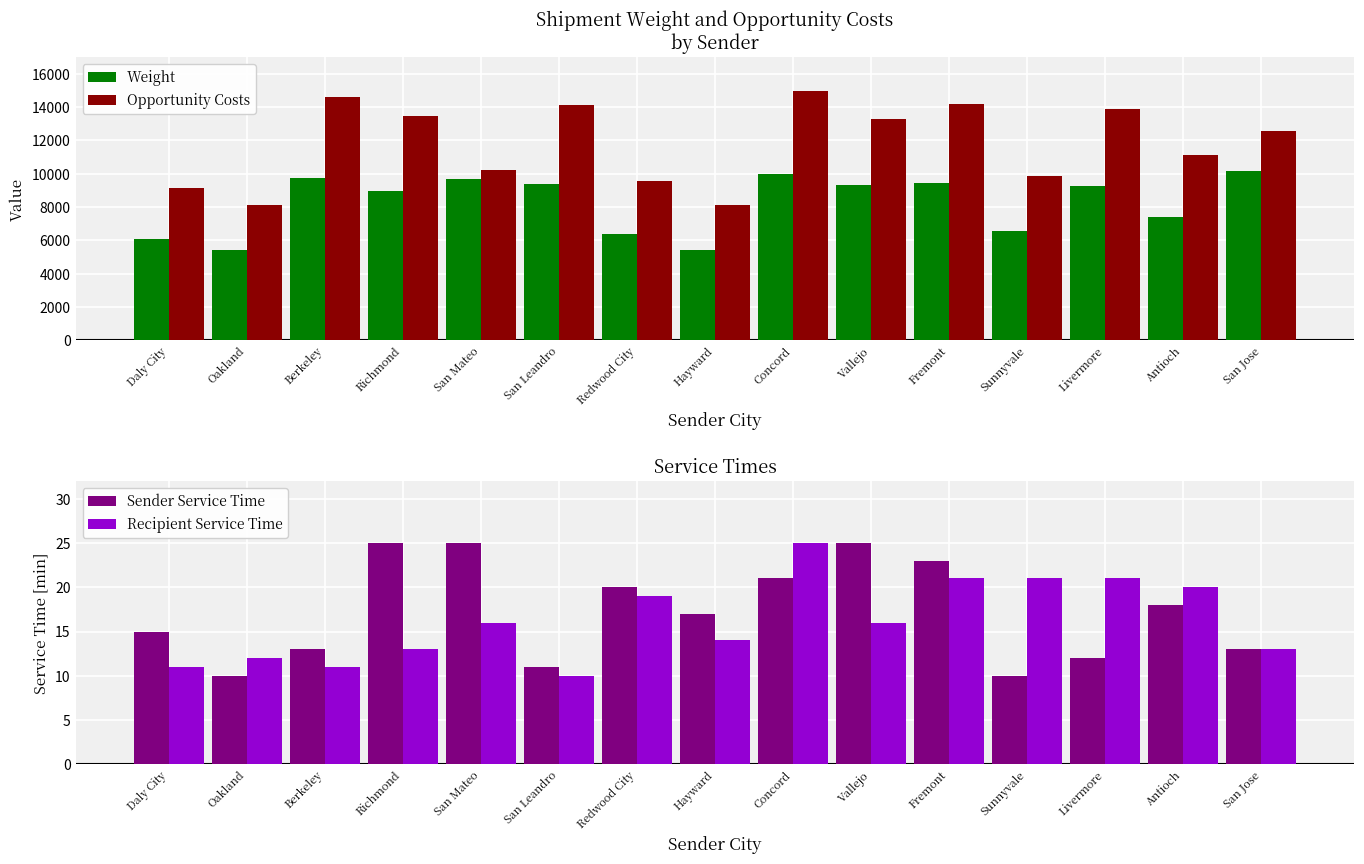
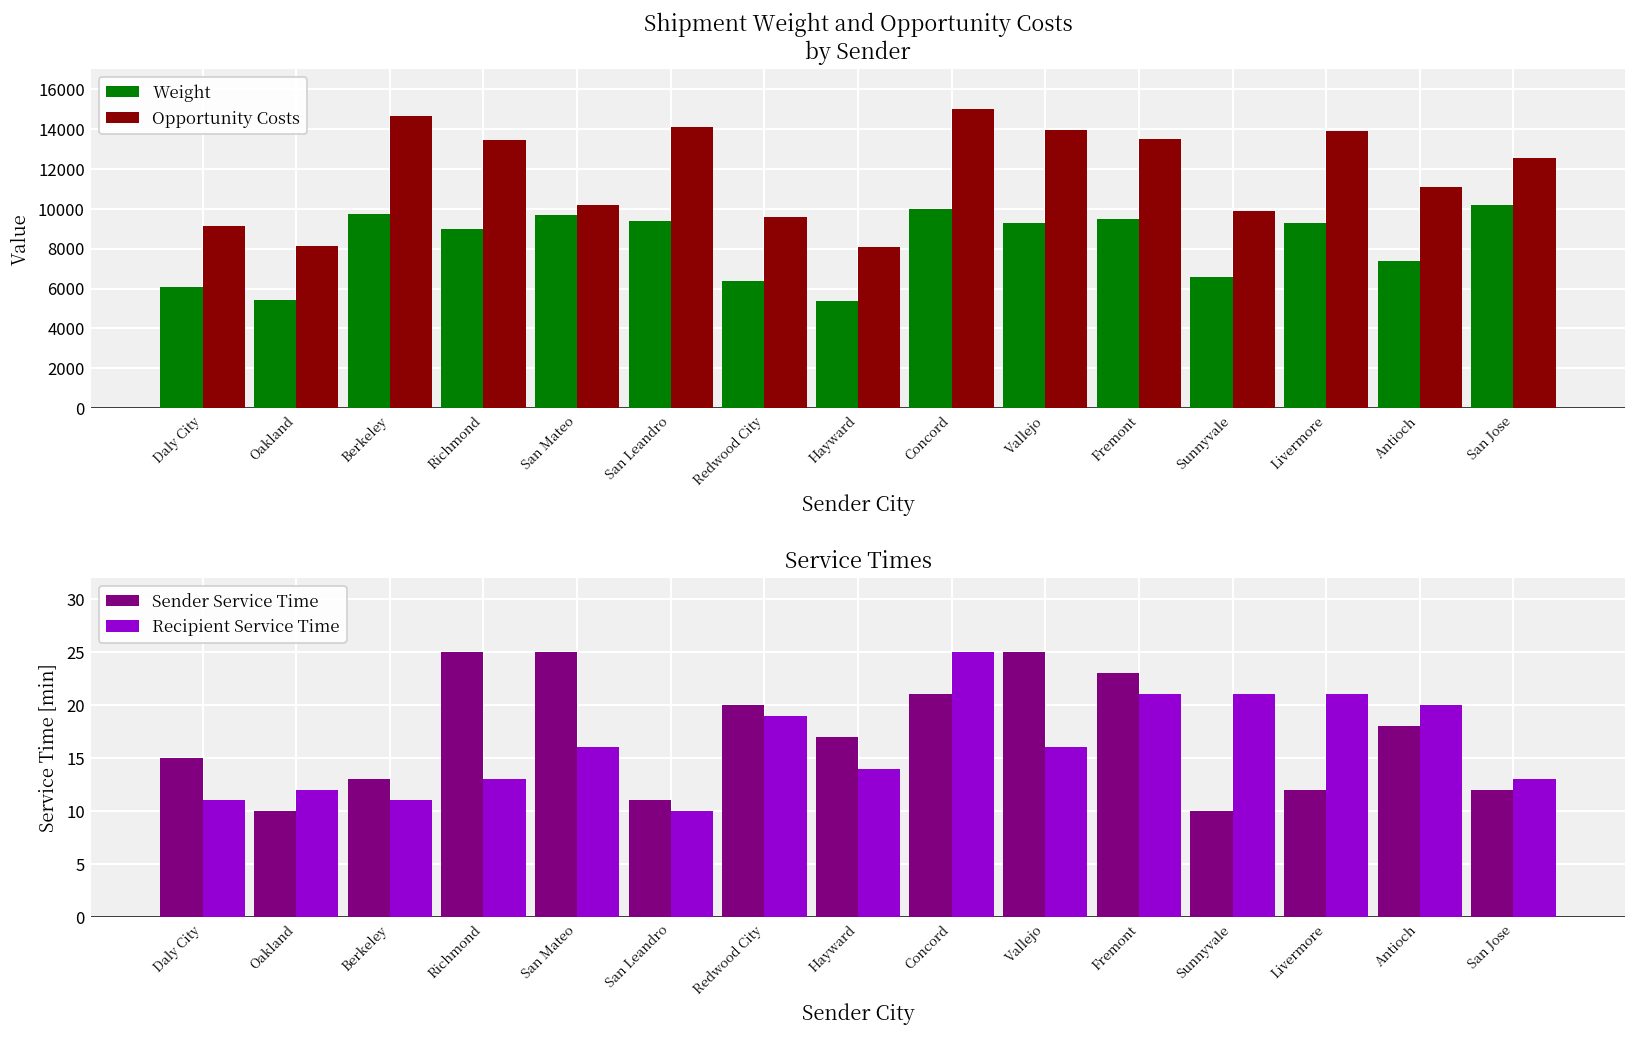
Shipment Weight and Opportunity Costs by Sender, Opportunity Costs, Vallejo: 13300 -> 14000
Shipment Weight and Opportunity Costs by Sender, Opportunity Costs, Fremont: 14200 -> 13500
Service Times, Sender Service Time, San Jose: 13 -> 12
